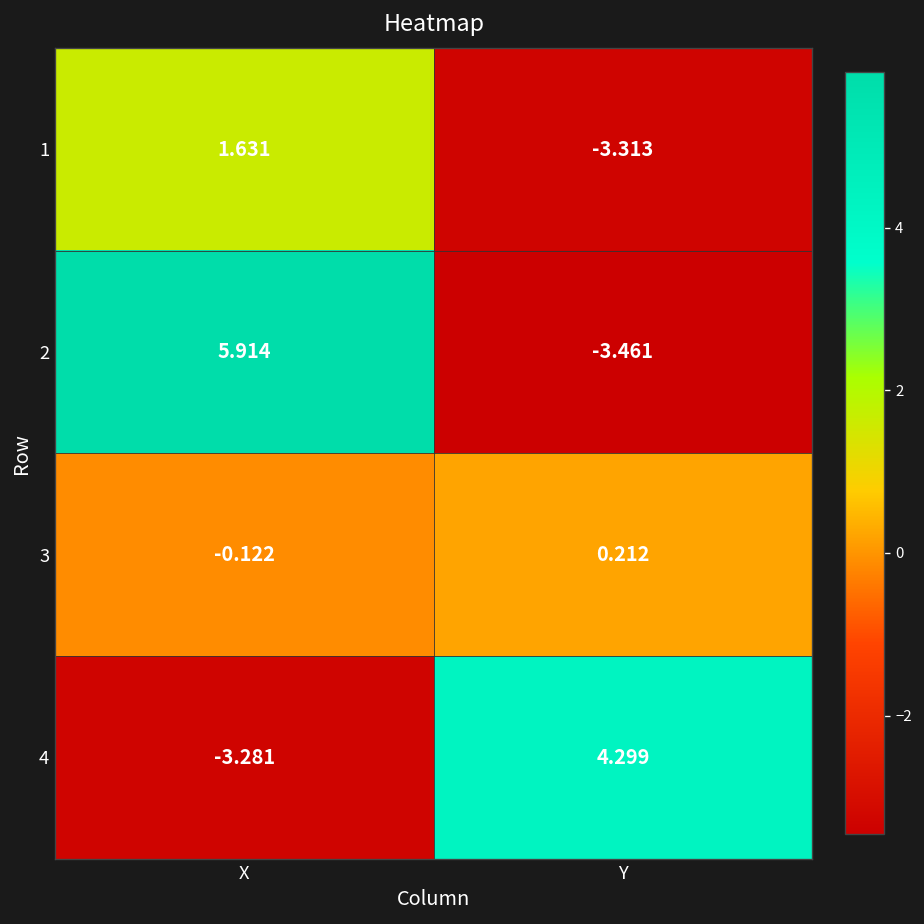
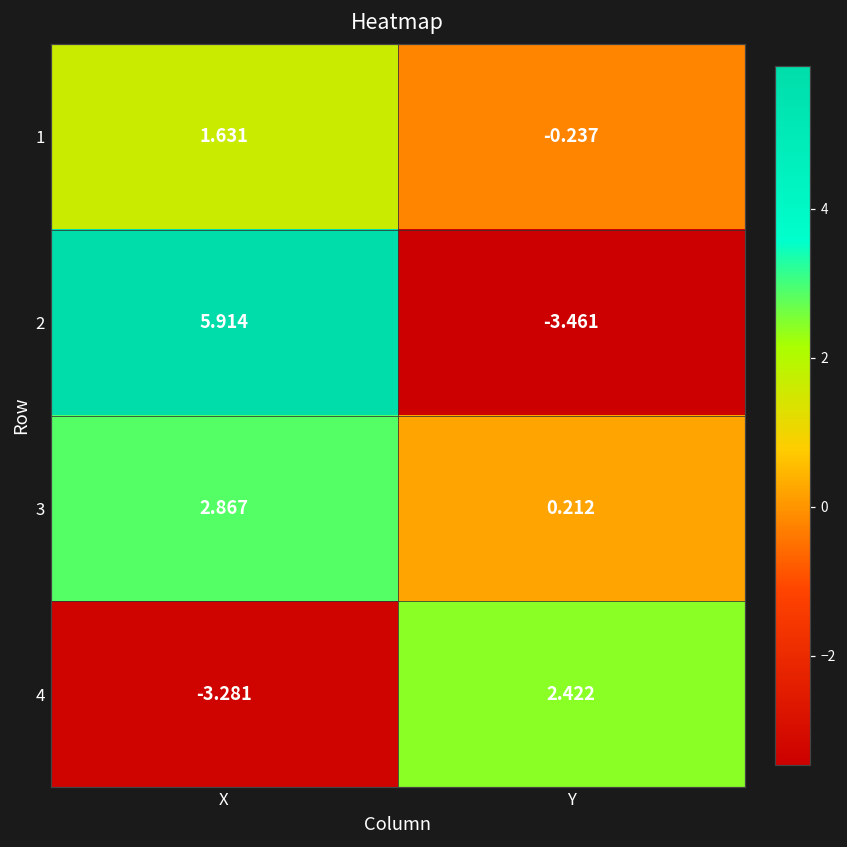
1, Y: -3.313 -> -0.237
3, X: -0.122 -> 2.867
4, Y: 4.299 -> 2.422
